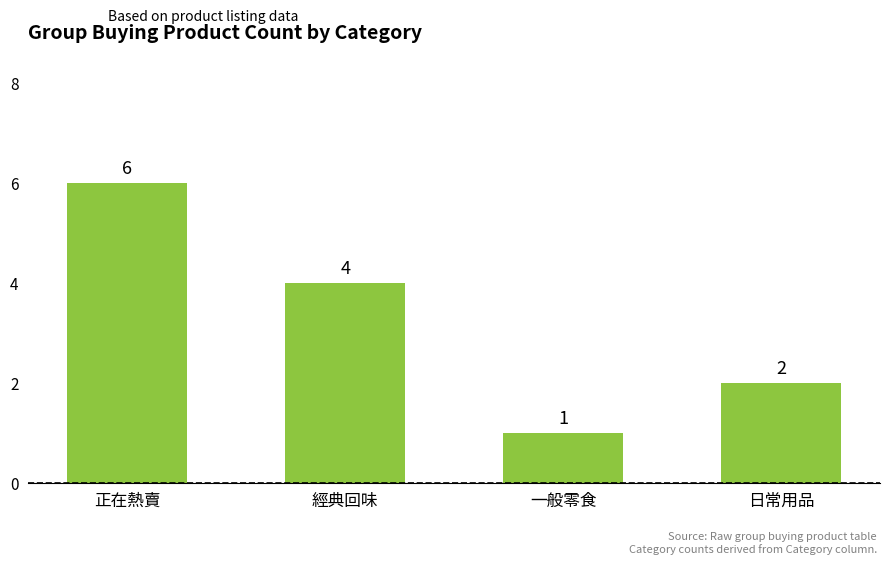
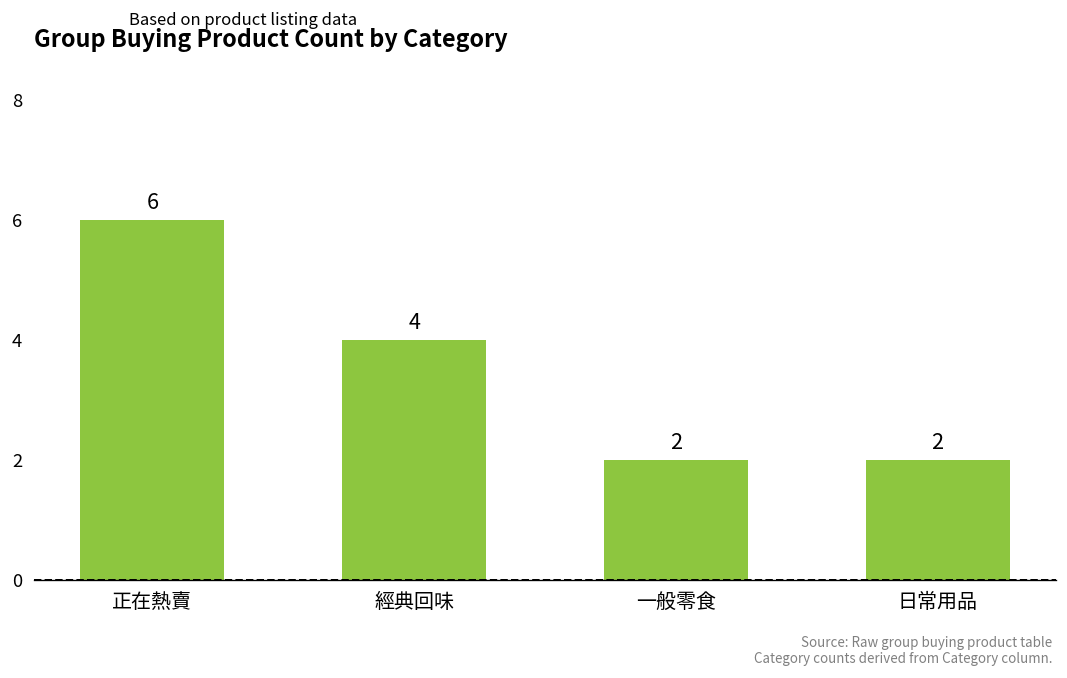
一般零食: 1 -> 2
